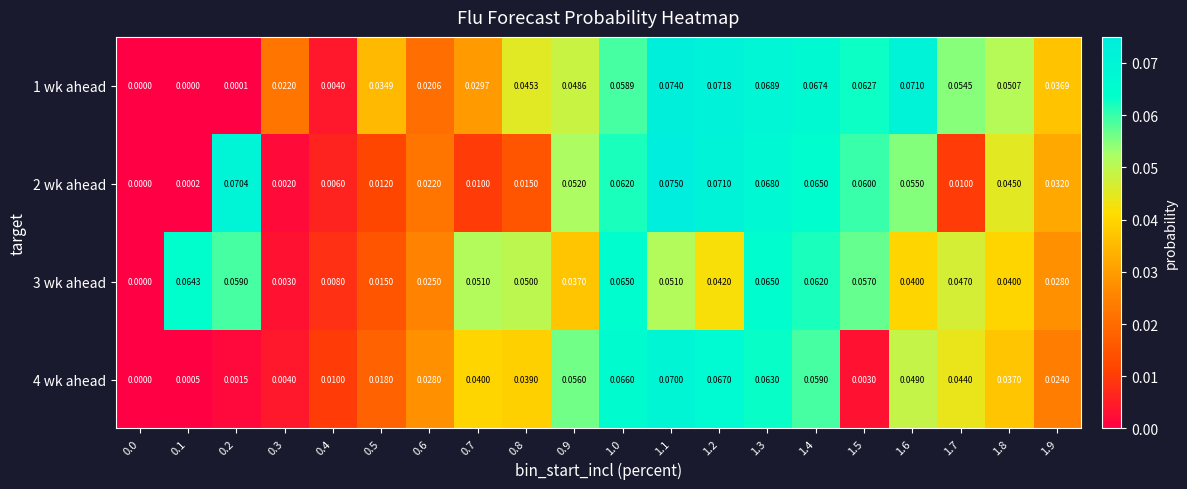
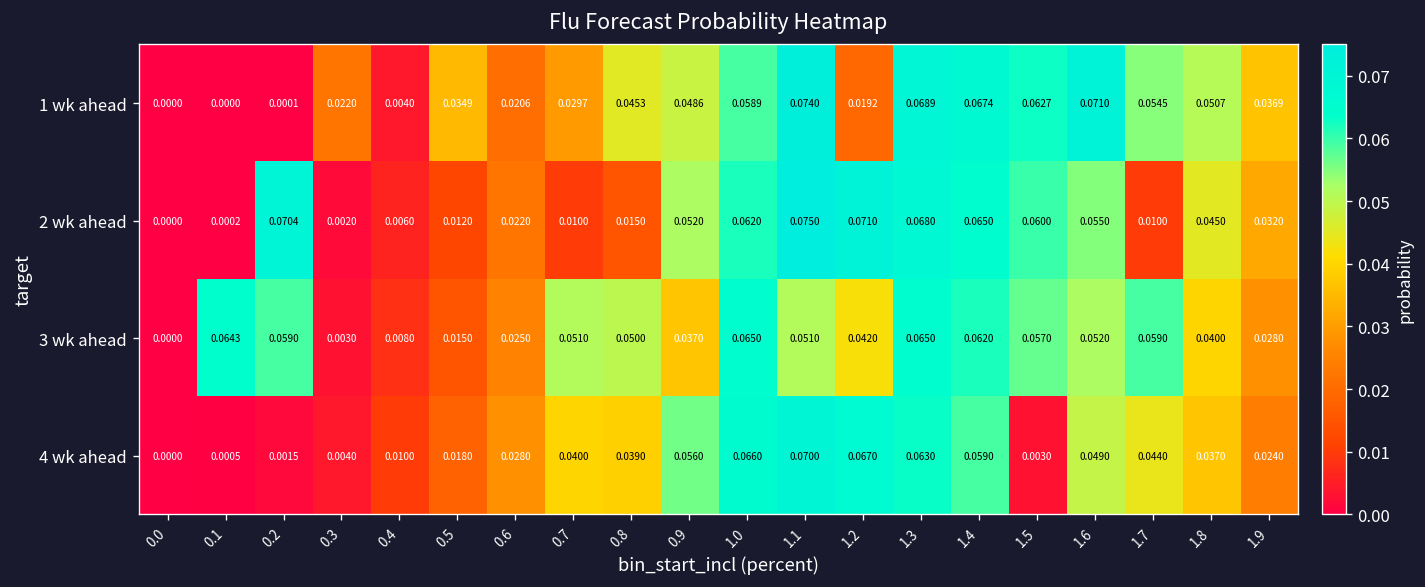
1 wk ahead, 1.2: 0.0718 -> 0.0192
3 wk ahead, 1.6: 0.0400 -> 0.0520
3 wk ahead, 1.7: 0.0470 -> 0.0590
